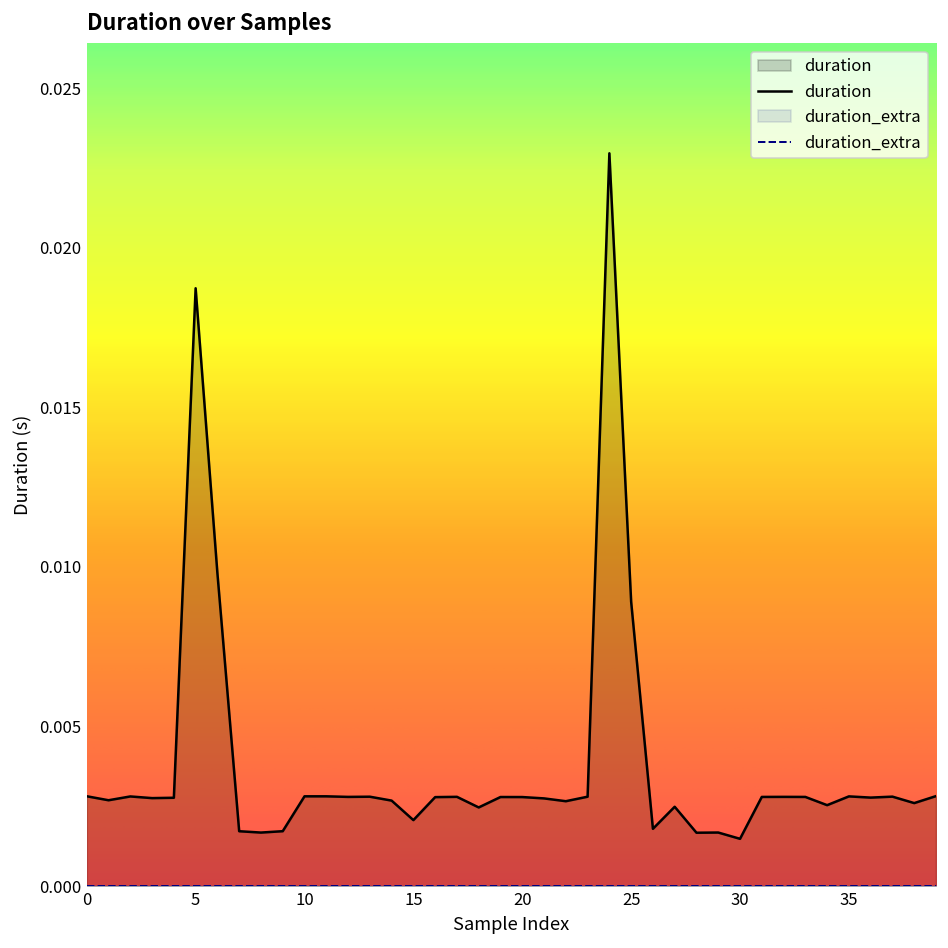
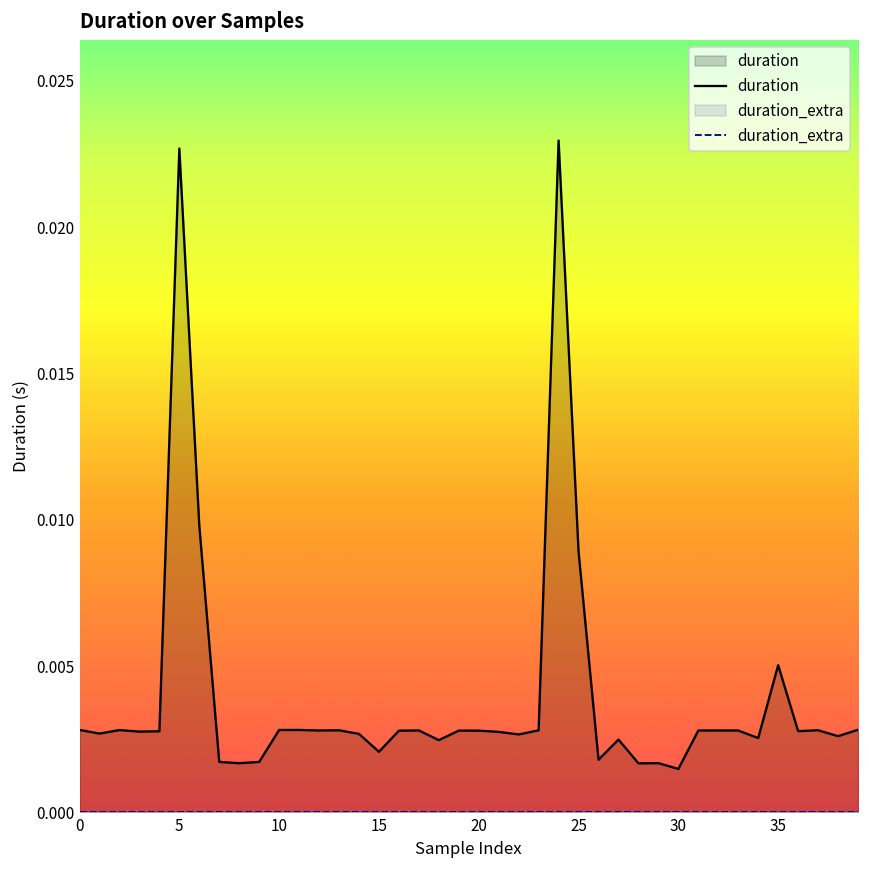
duration, 5: 0.0187 -> 0.0227
duration, 35: 0.0028 -> 0.0050
